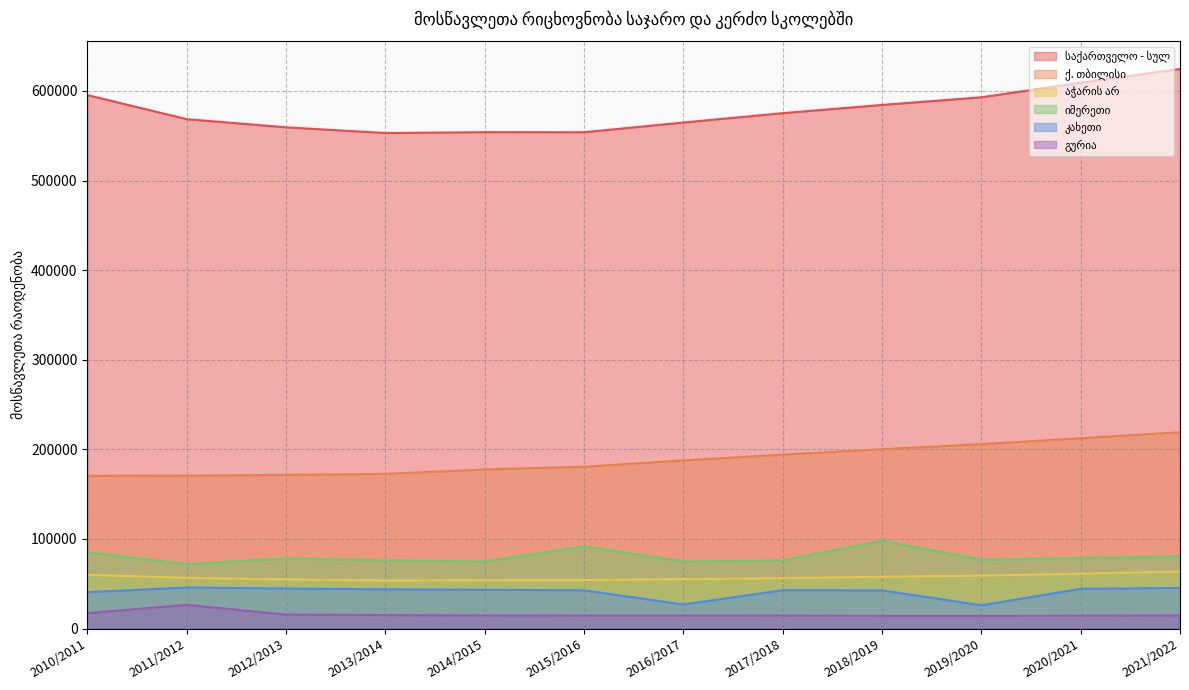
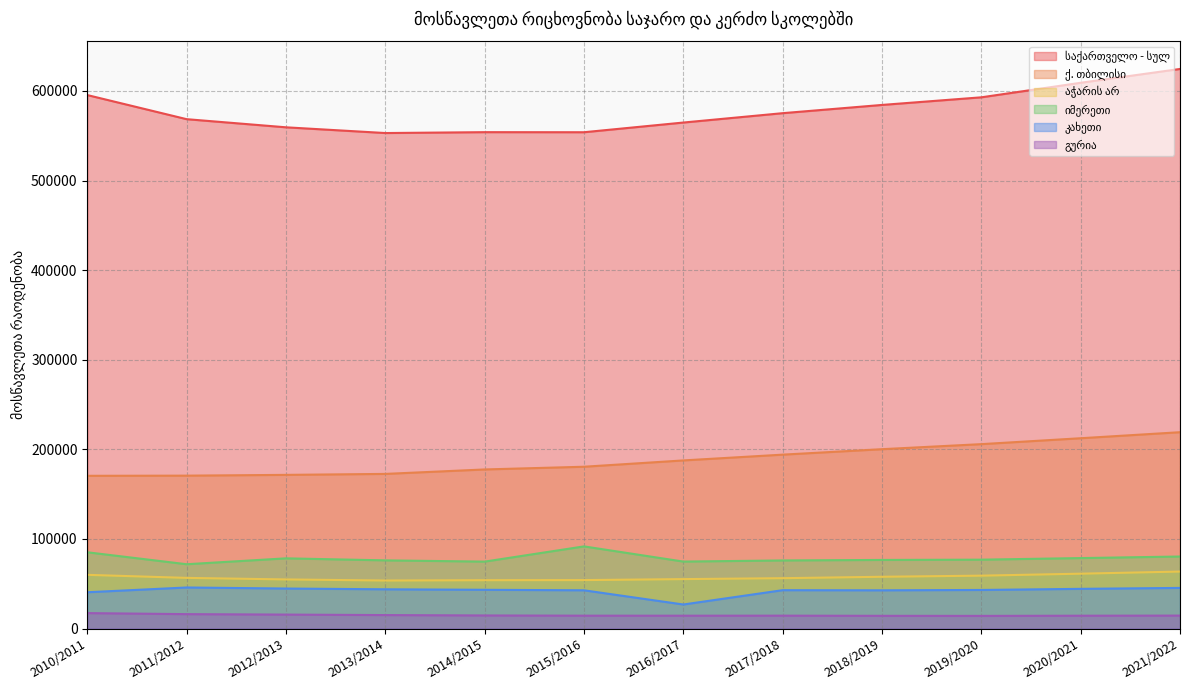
გურია, 2011/2012: 30000 -> 20000
იმერეთი, 2018/2019: 100000 -> 80000
კახეთი, 2019/2020: 30000 -> 40000
